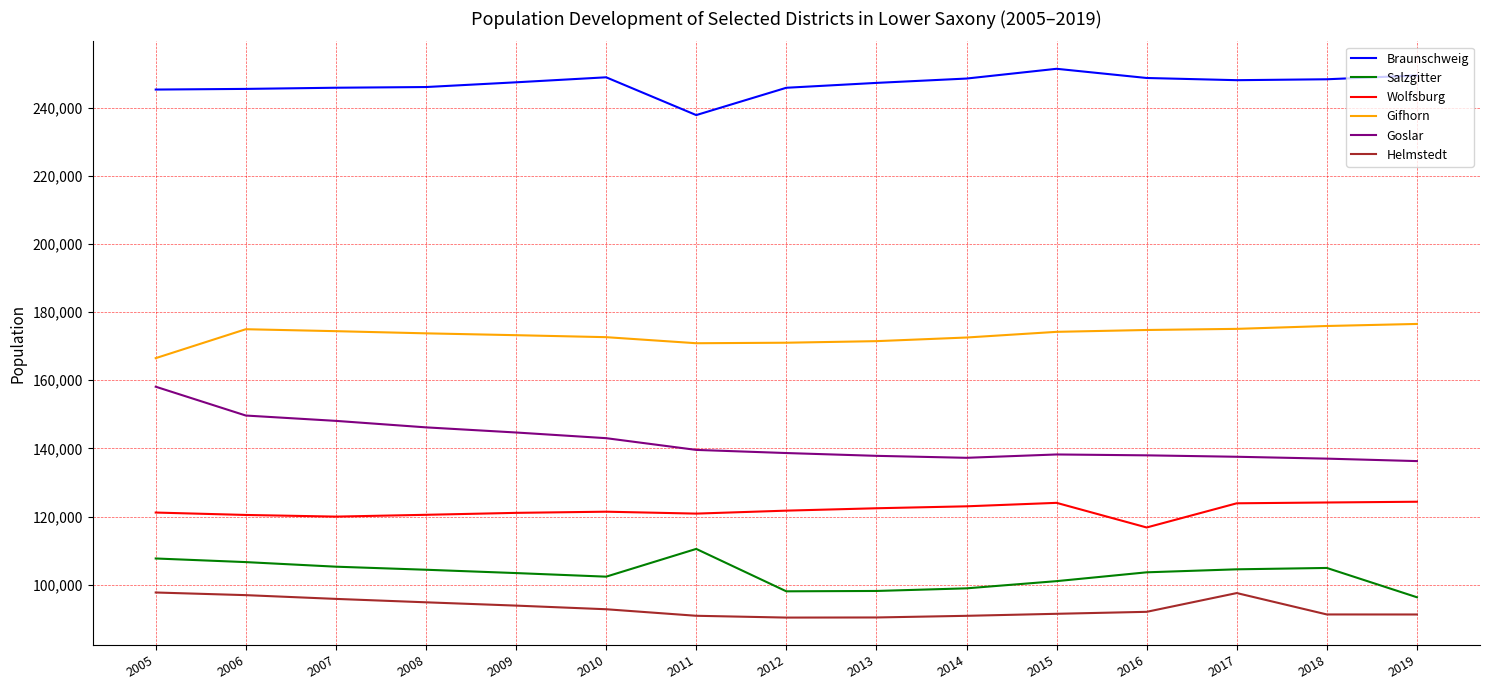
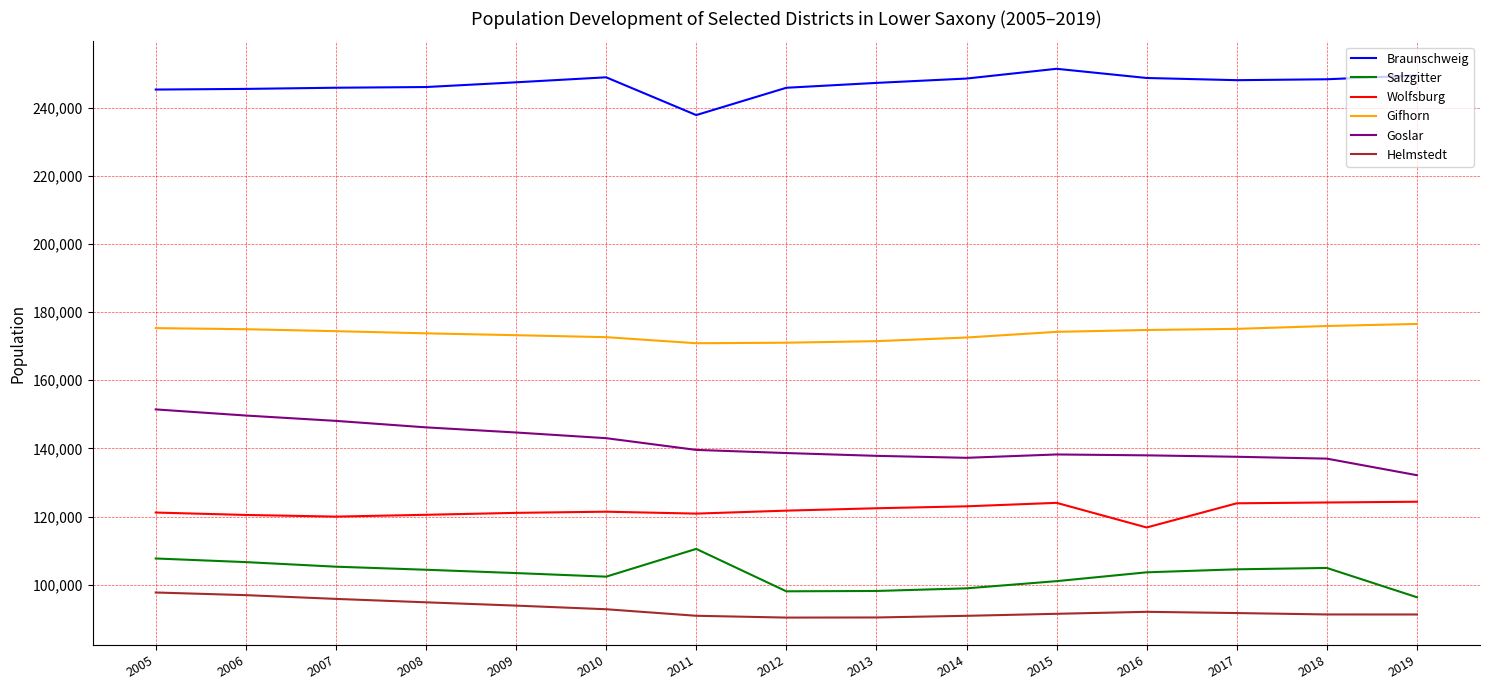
Gifhorn, 2005: 166,000 -> 175,000
Goslar, 2005: 158,000 -> 151,000
Helmstedt, 2017: 98,000 -> 92,000
Goslar, 2019: 136,000 -> 132,000
